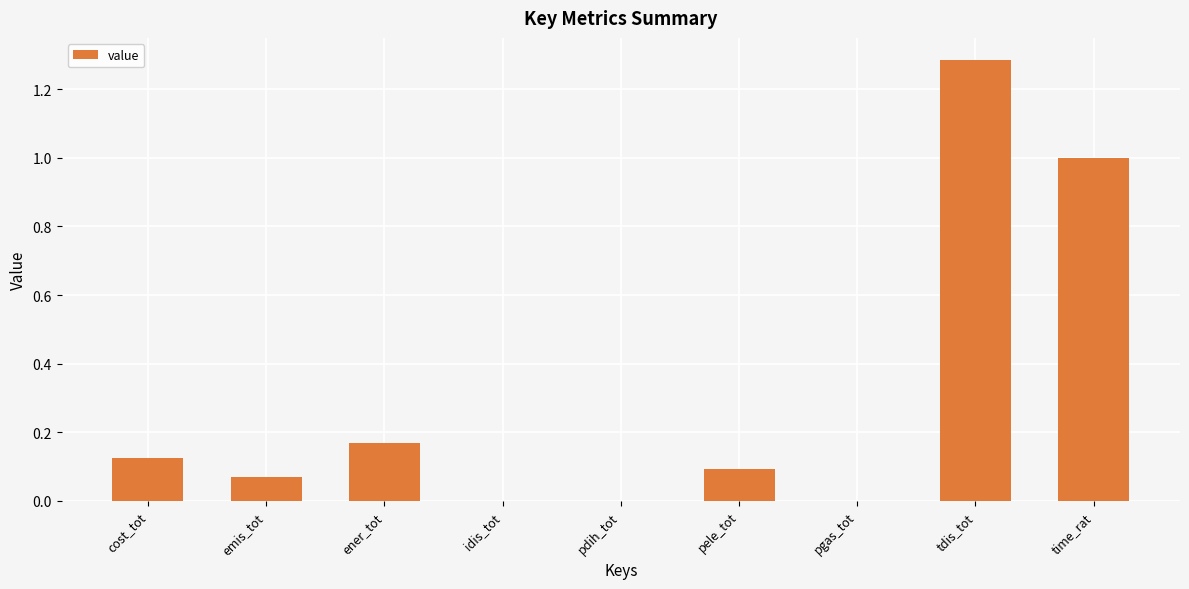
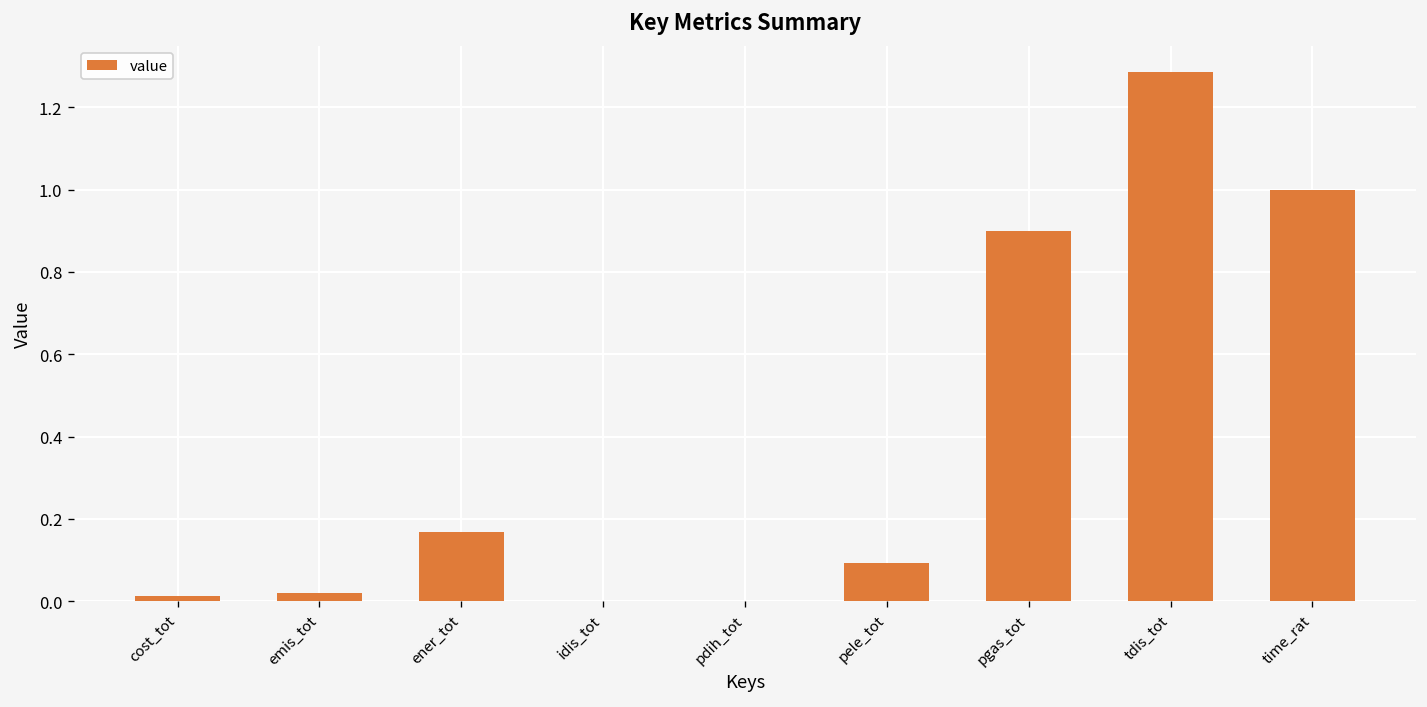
cost_tot: 0.12 -> 0.01
emis_tot: 0.07 -> 0.02
pgas_tot: 0.0 -> 0.9
